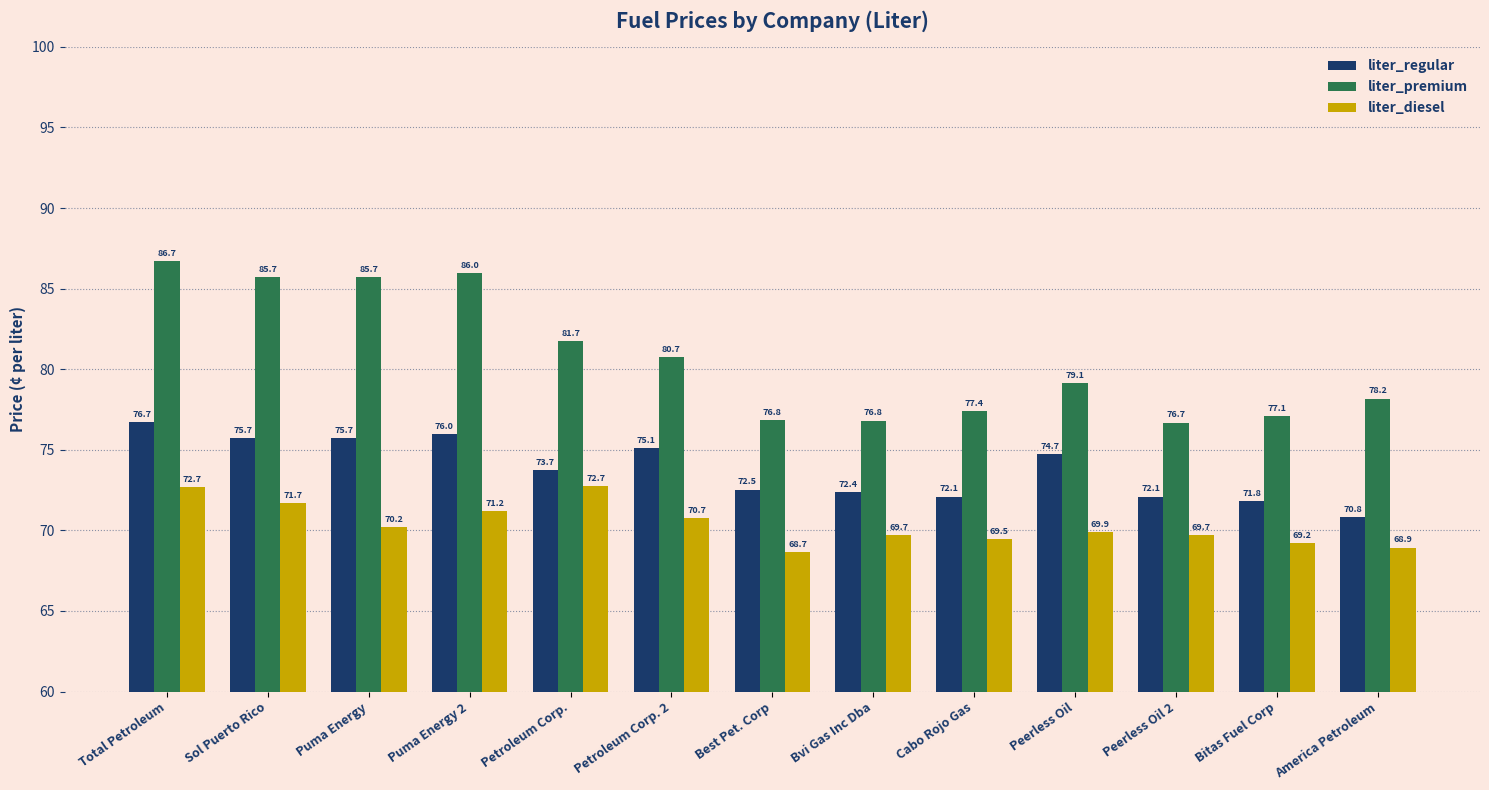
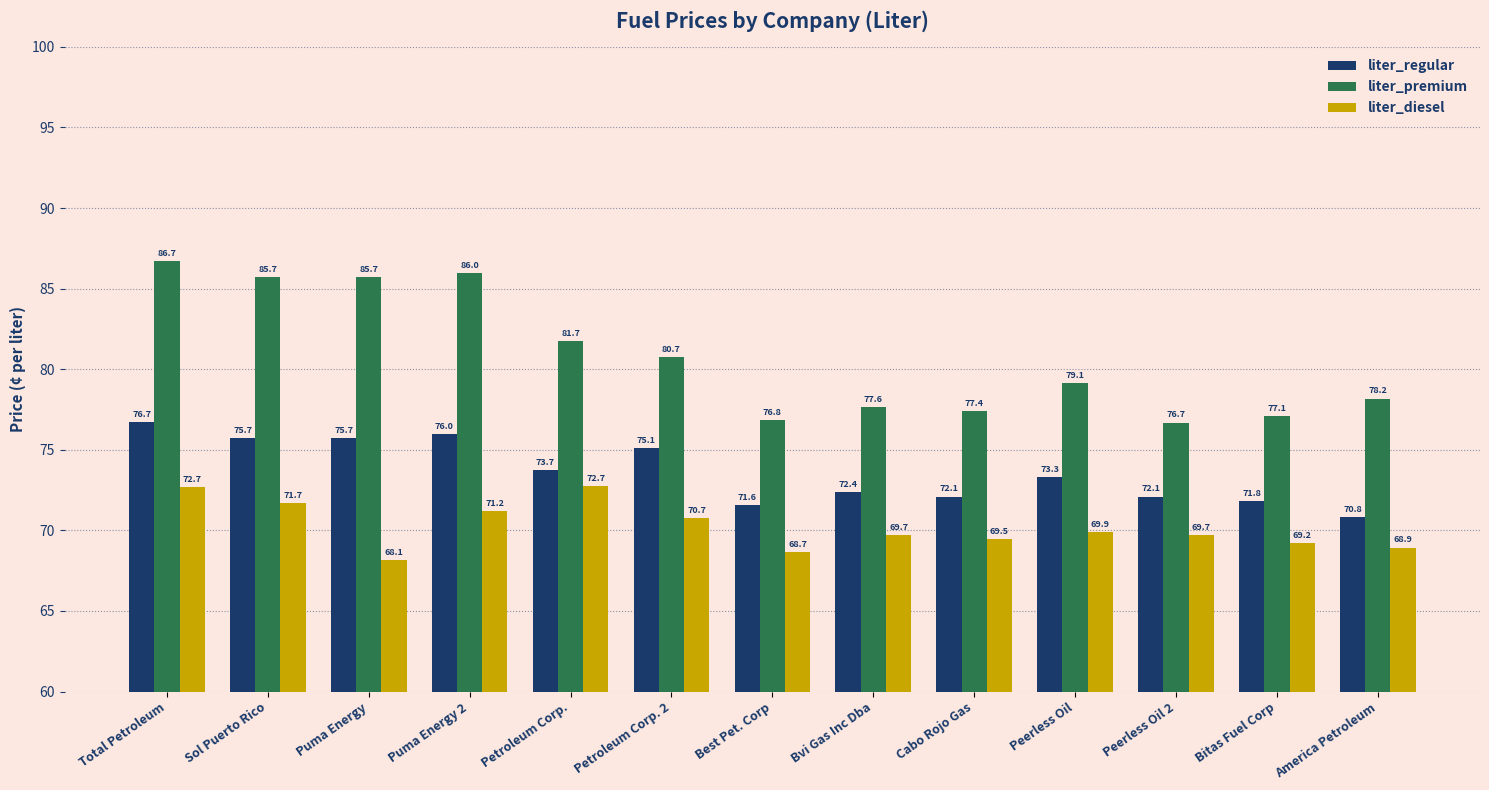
liter_diesel, Puma Energy: 70.2 -> 68.1
liter_regular, Best Pet. Corp: 72.5 -> 71.6
liter_premium, Bvi Gas Inc Dba: 76.8 -> 77.6
liter_regular, Peerless Oil: 74.7 -> 73.3
